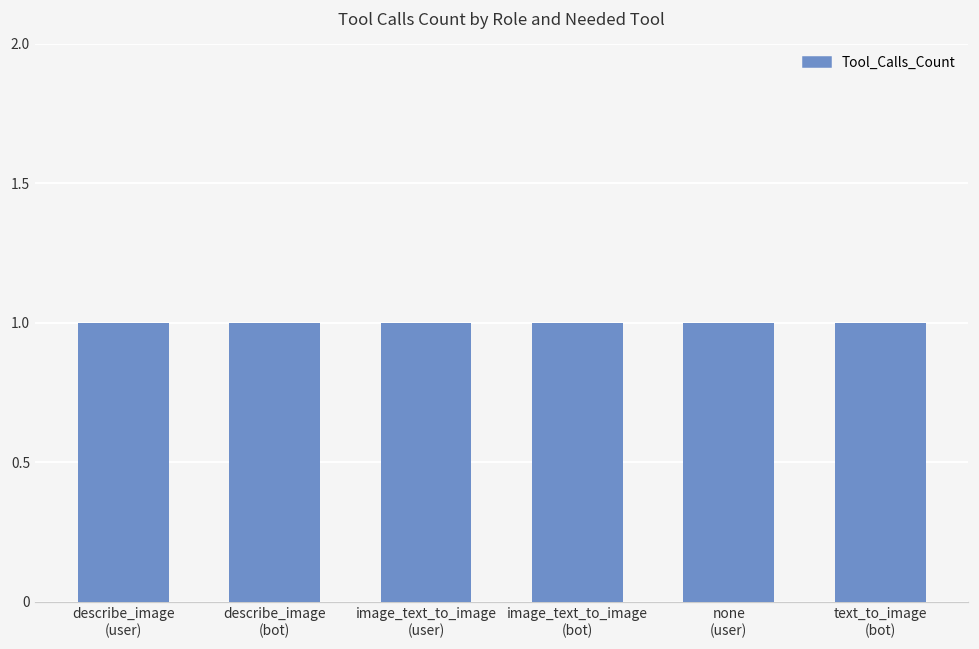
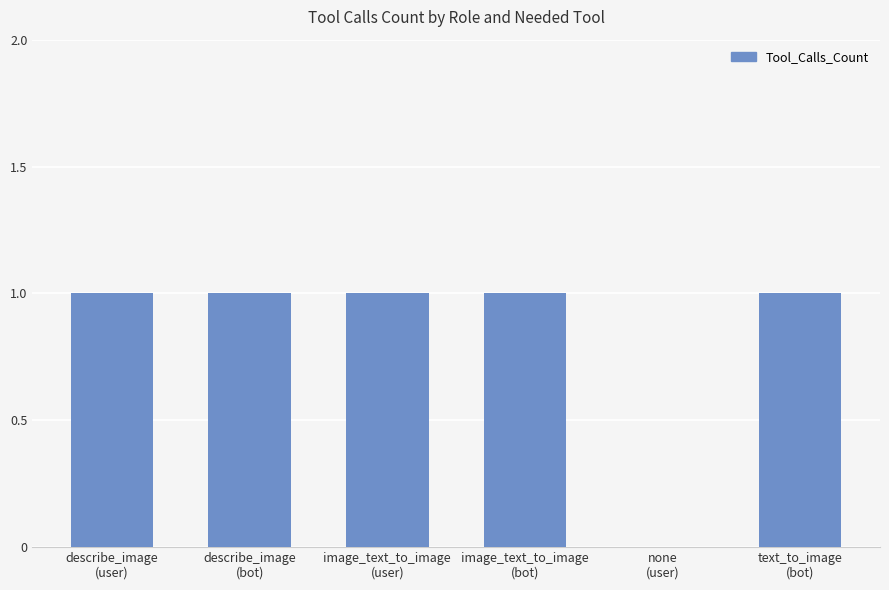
none (user): 1 -> 0
